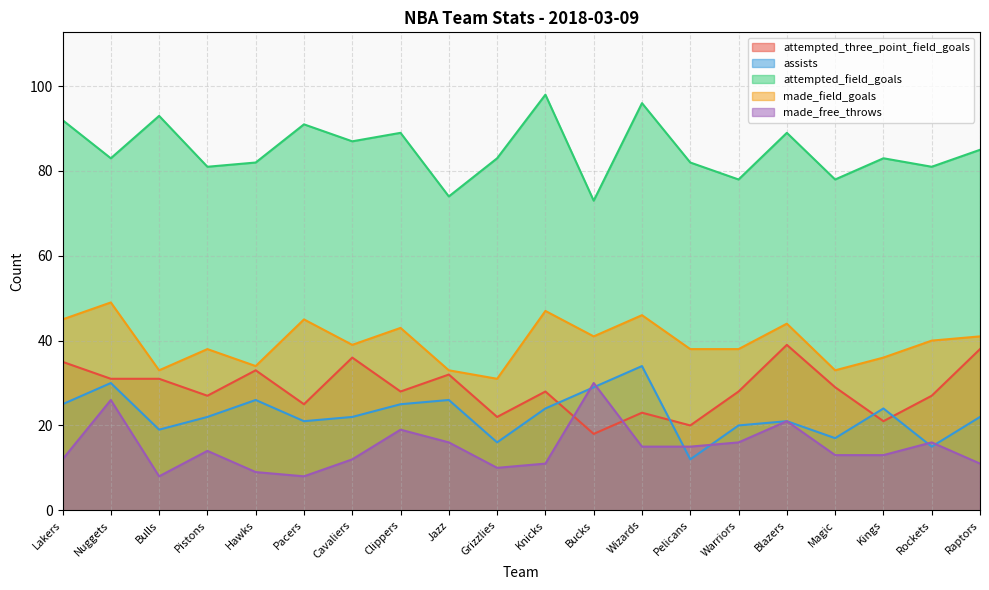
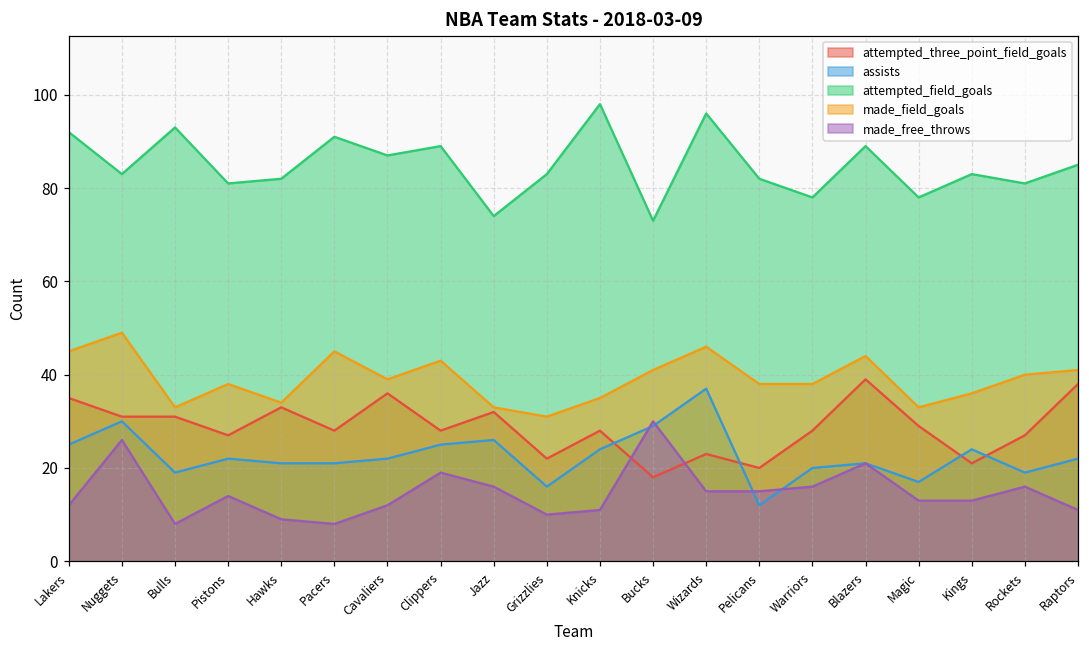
assists, Hawks: 26 -> 21
attempted_three_point_field_goals, Pacers: 25 -> 28
made_field_goals, Knicks: 47 -> 35
assists, Wizards: 34 -> 37
assists, Rockets: 15 -> 19
